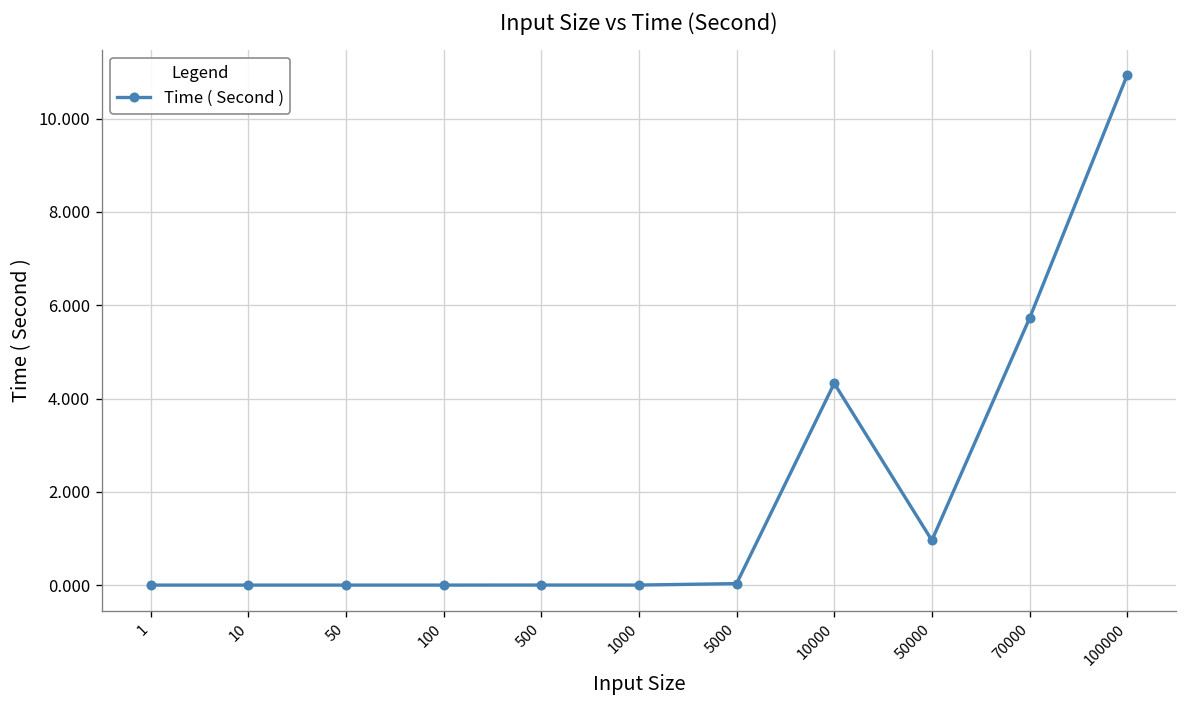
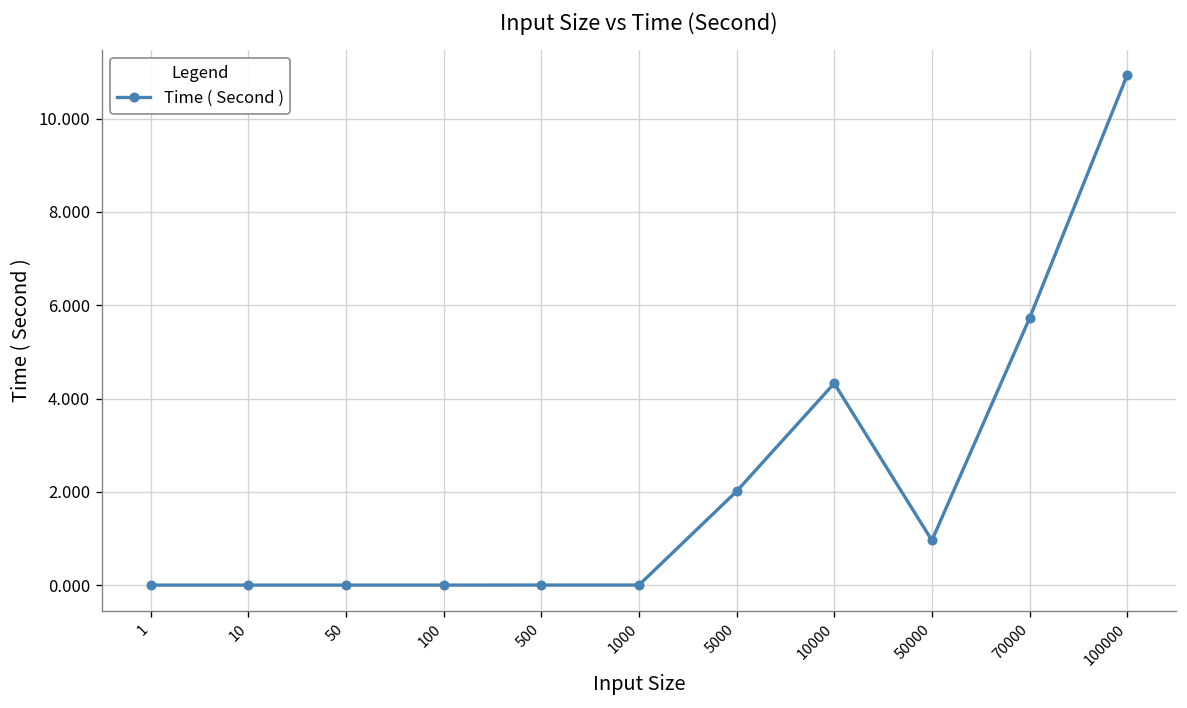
5000: 0.0 -> 2.0
